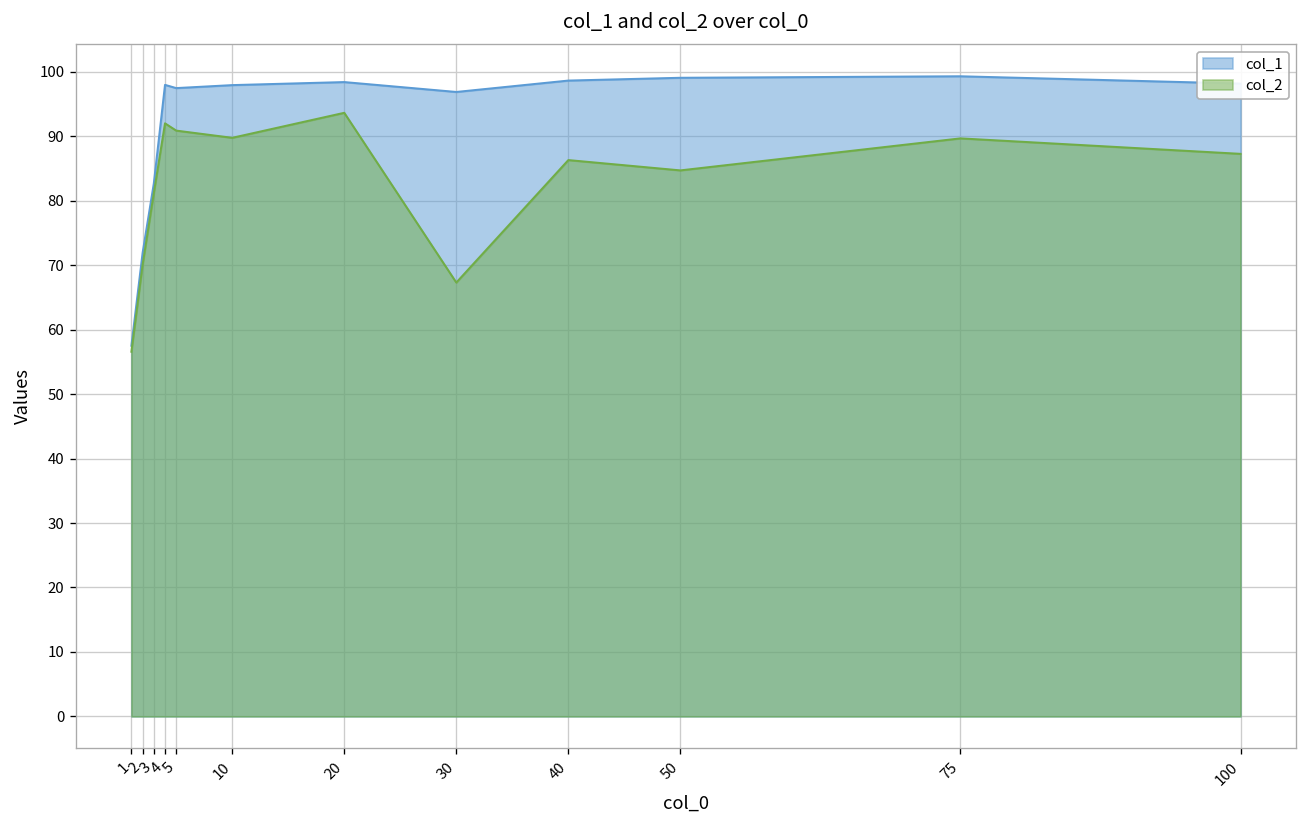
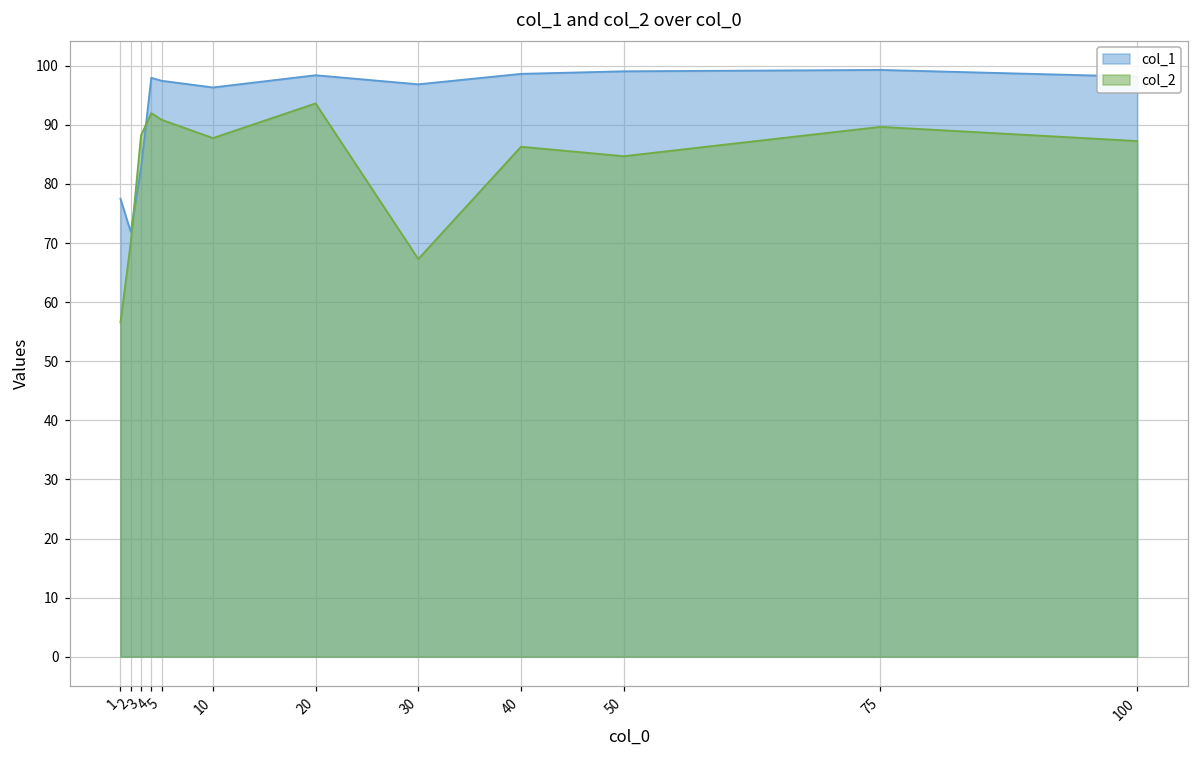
col_1, 1: 58 -> 78
col_2, 3: 81 -> 88
col_1, 10: 98 -> 96
col_2, 10: 90 -> 88
